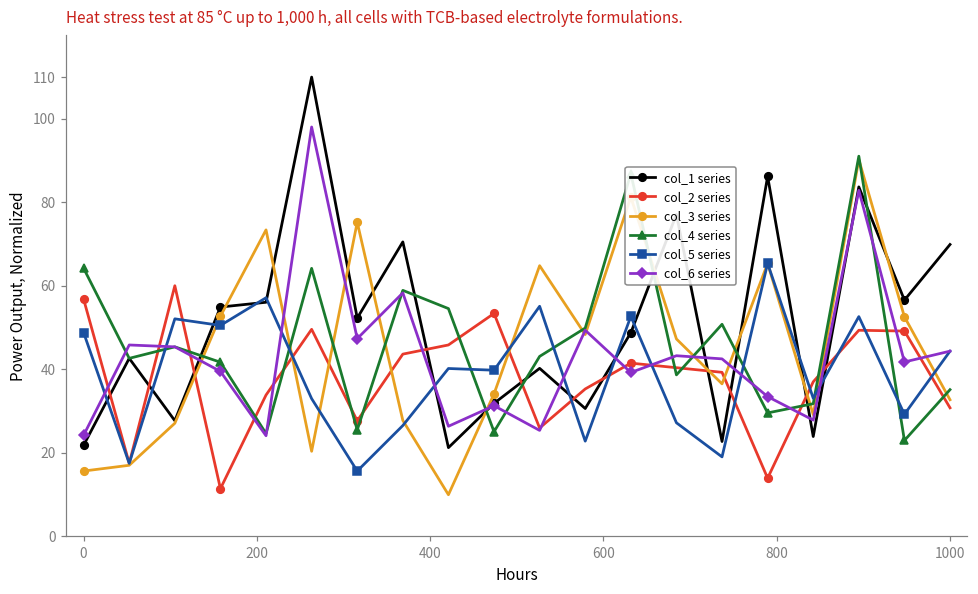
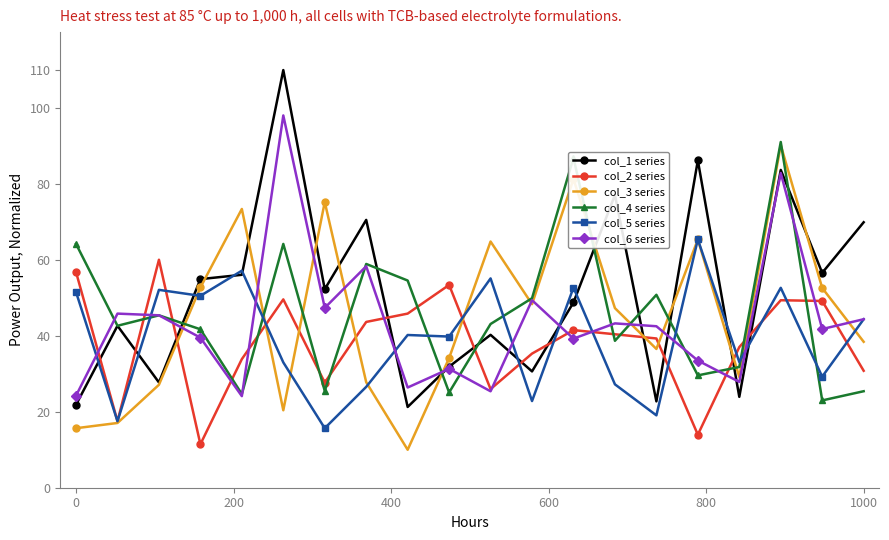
col_5 series, 0: 49 -> 52
col_3 series, 1000: 33 -> 38
col_4 series, 1000: 35 -> 25
